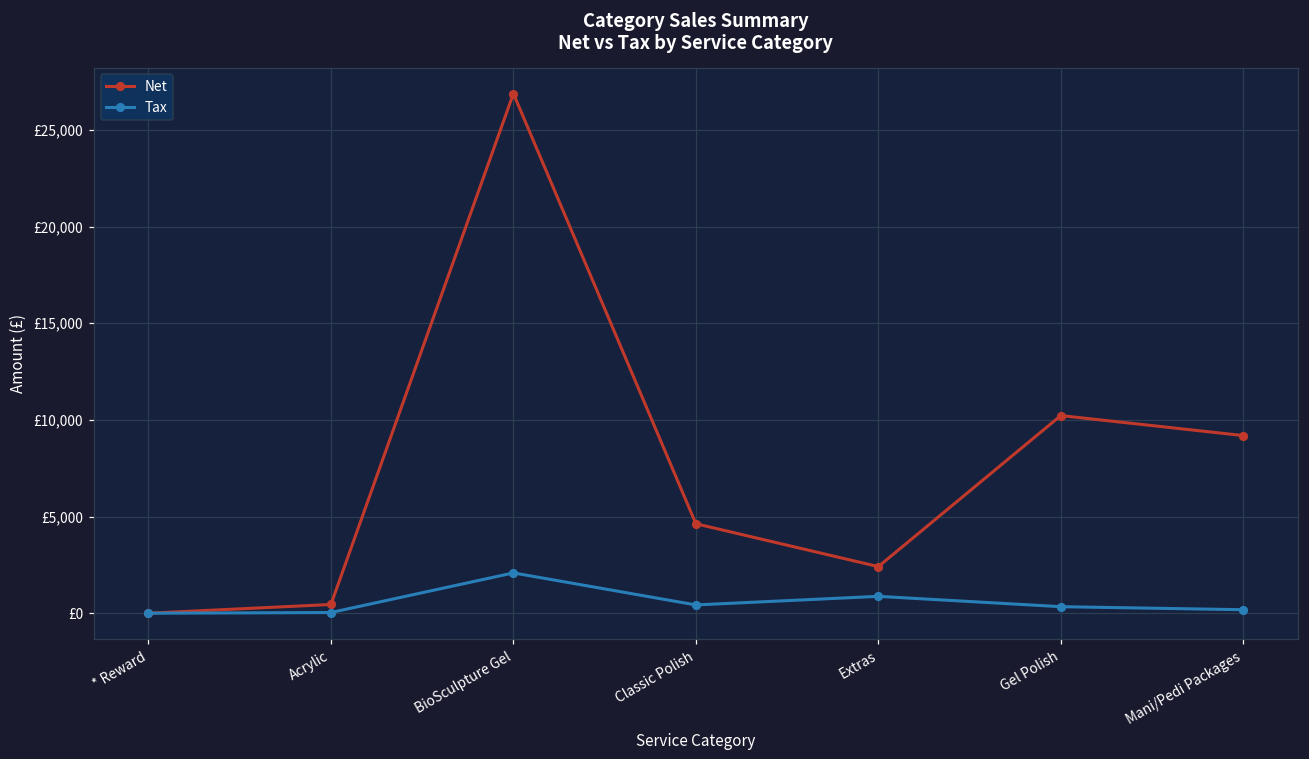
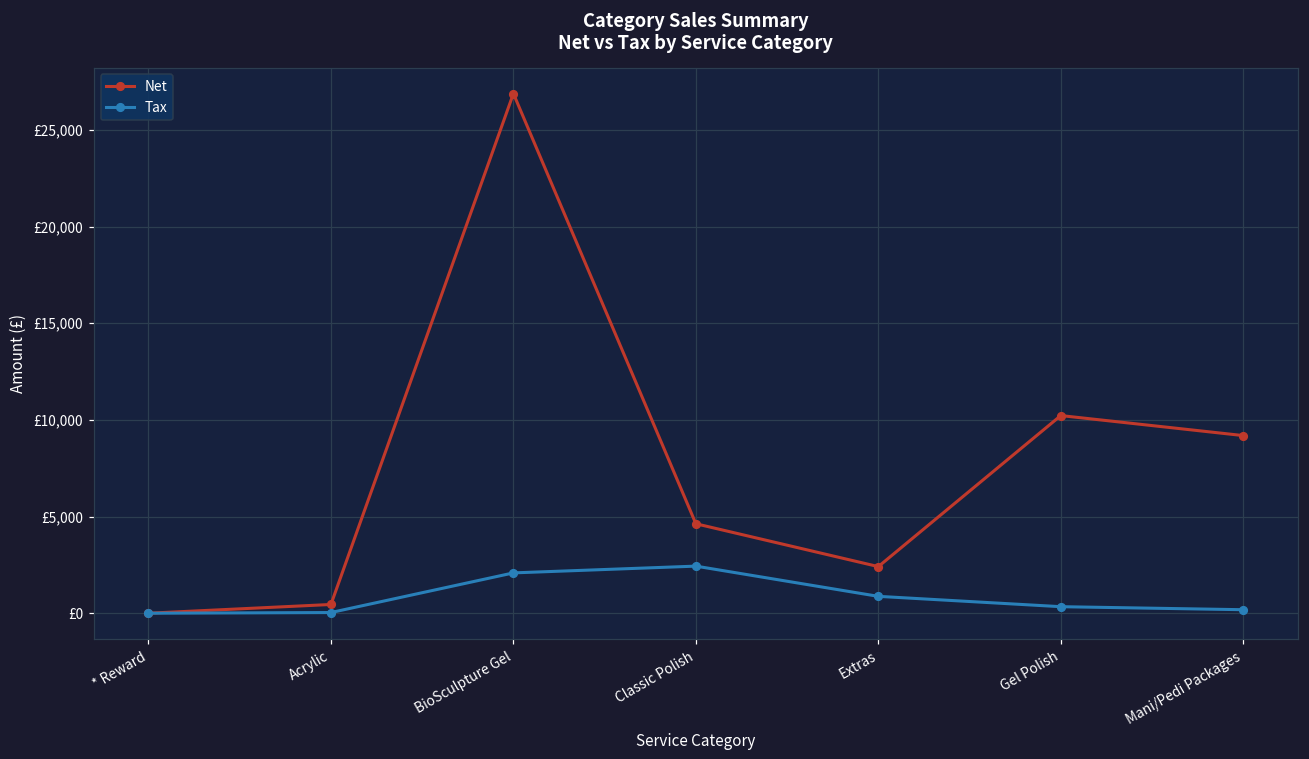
Tax, Classic Polish: £400 -> £2,400
